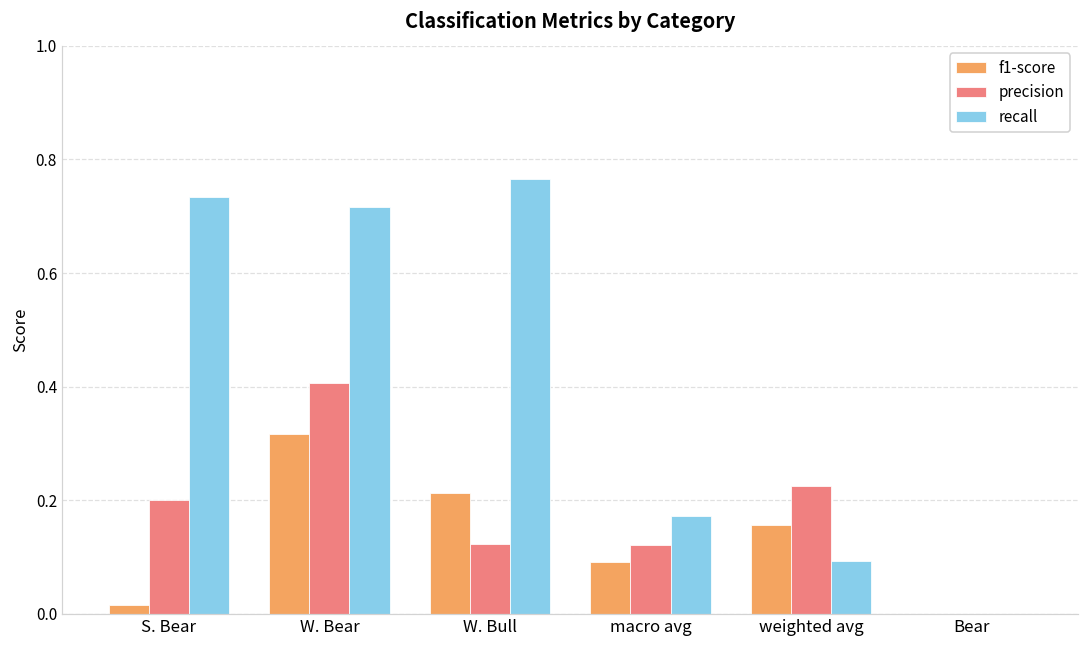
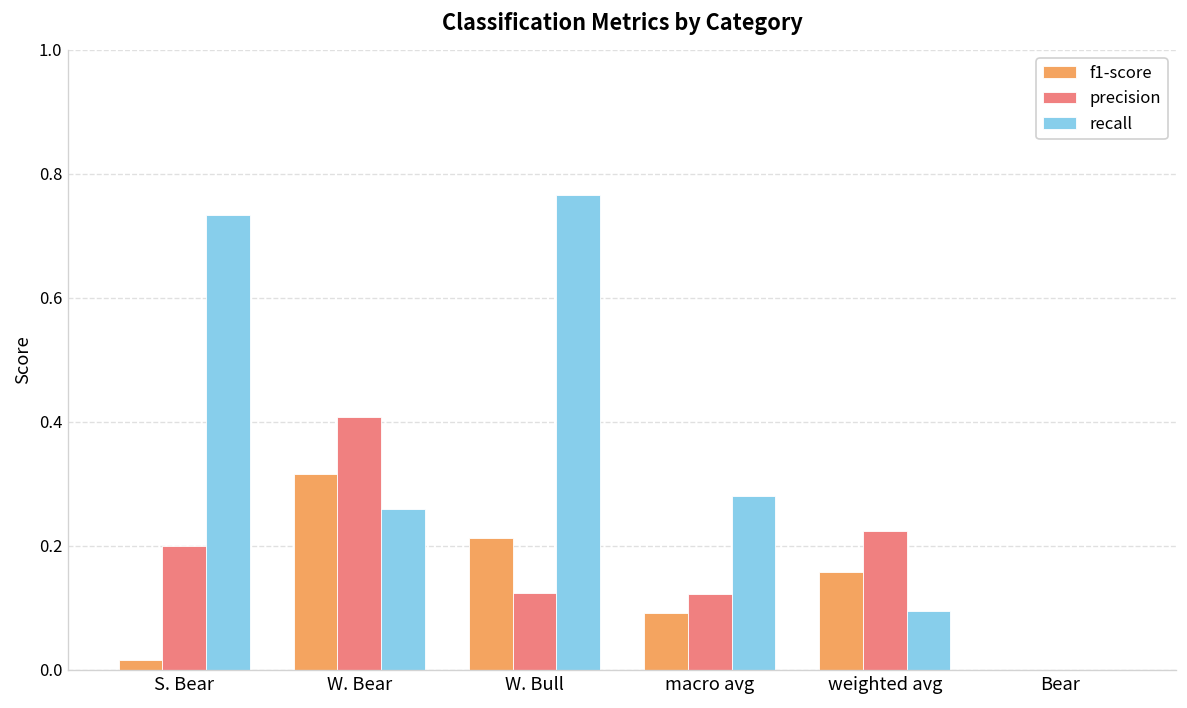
recall, W. Bear: 0.72 -> 0.26
recall, macro avg: 0.17 -> 0.28
